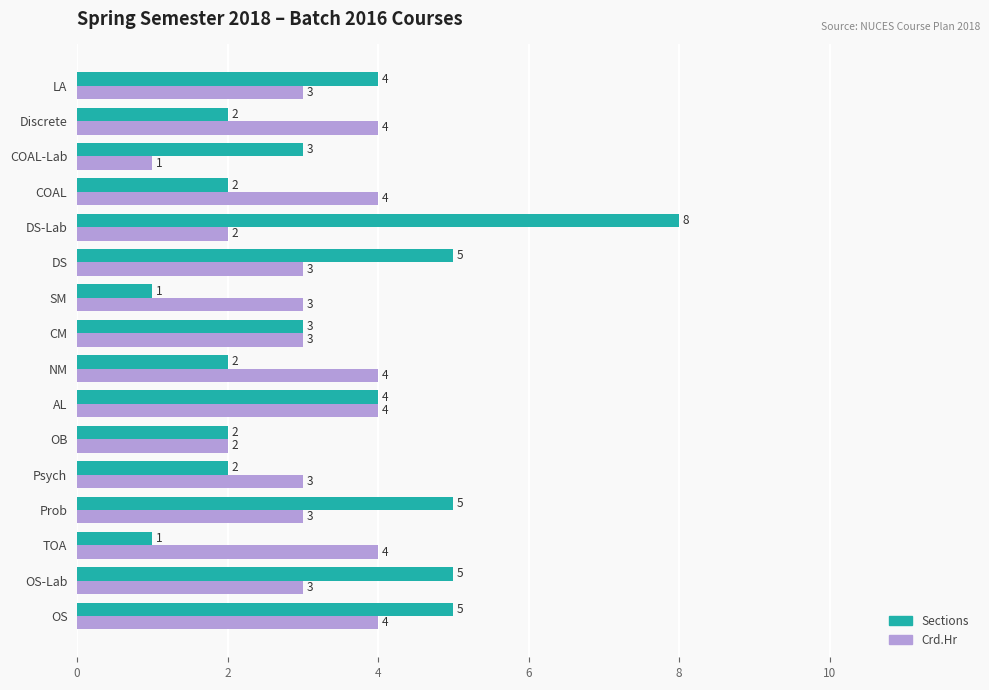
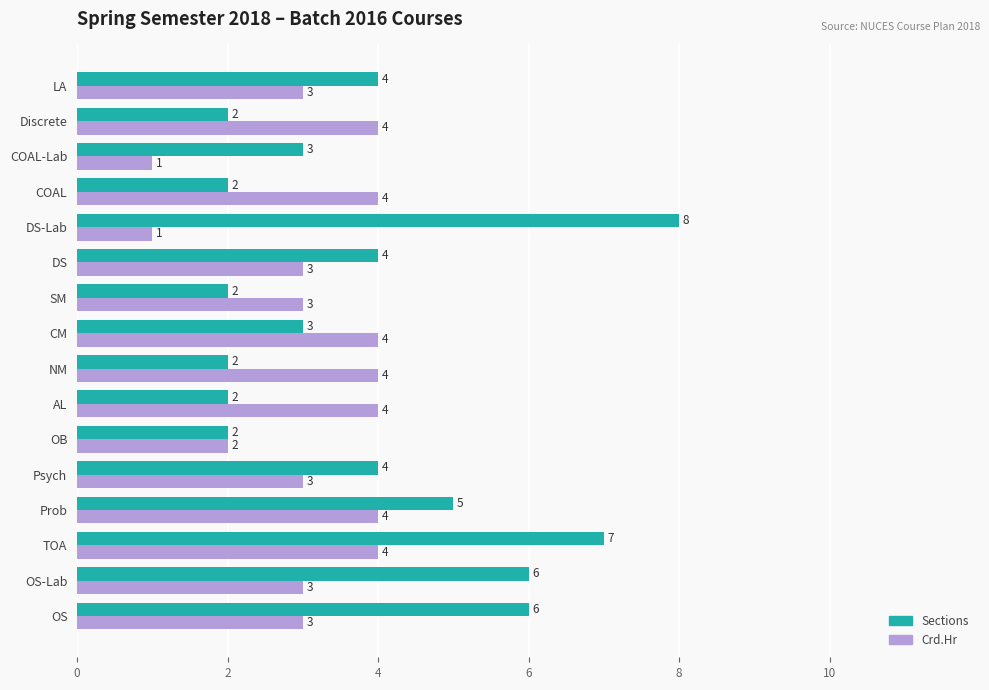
Crd.Hr, DS-Lab: 2 -> 1
Sections, DS: 5 -> 4
Sections, SM: 1 -> 2
Crd.Hr, CM: 3 -> 4
Sections, AL: 4 -> 2
Sections, Psych: 2 -> 4
Crd.Hr, Prob: 3 -> 4
Sections, TOA: 1 -> 7
Sections, OS-Lab: 5 -> 6
Sections, OS: 5 -> 6
Crd.Hr, OS: 4 -> 3
